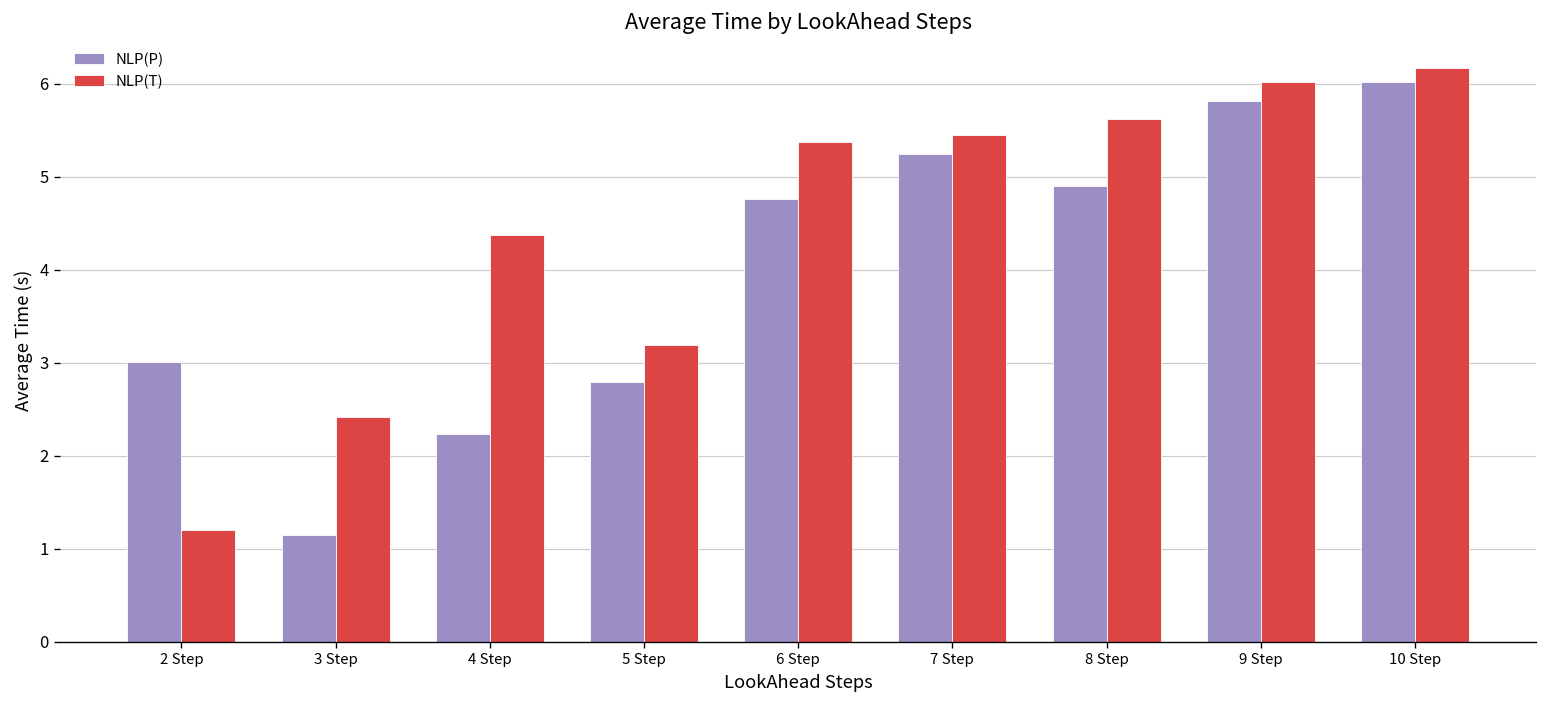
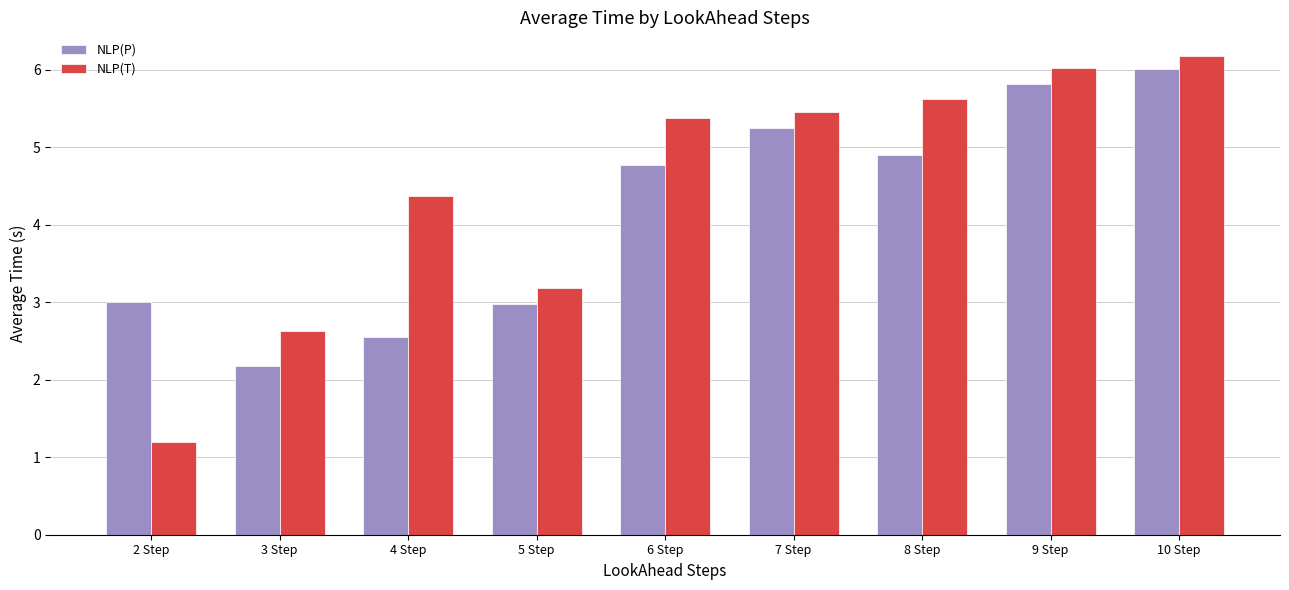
NLP(P), 3 Step: 1.1 -> 2.2
NLP(T), 3 Step: 2.4 -> 2.6
NLP(P), 4 Step: 2.2 -> 2.6
NLP(P), 5 Step: 2.8 -> 3.0
